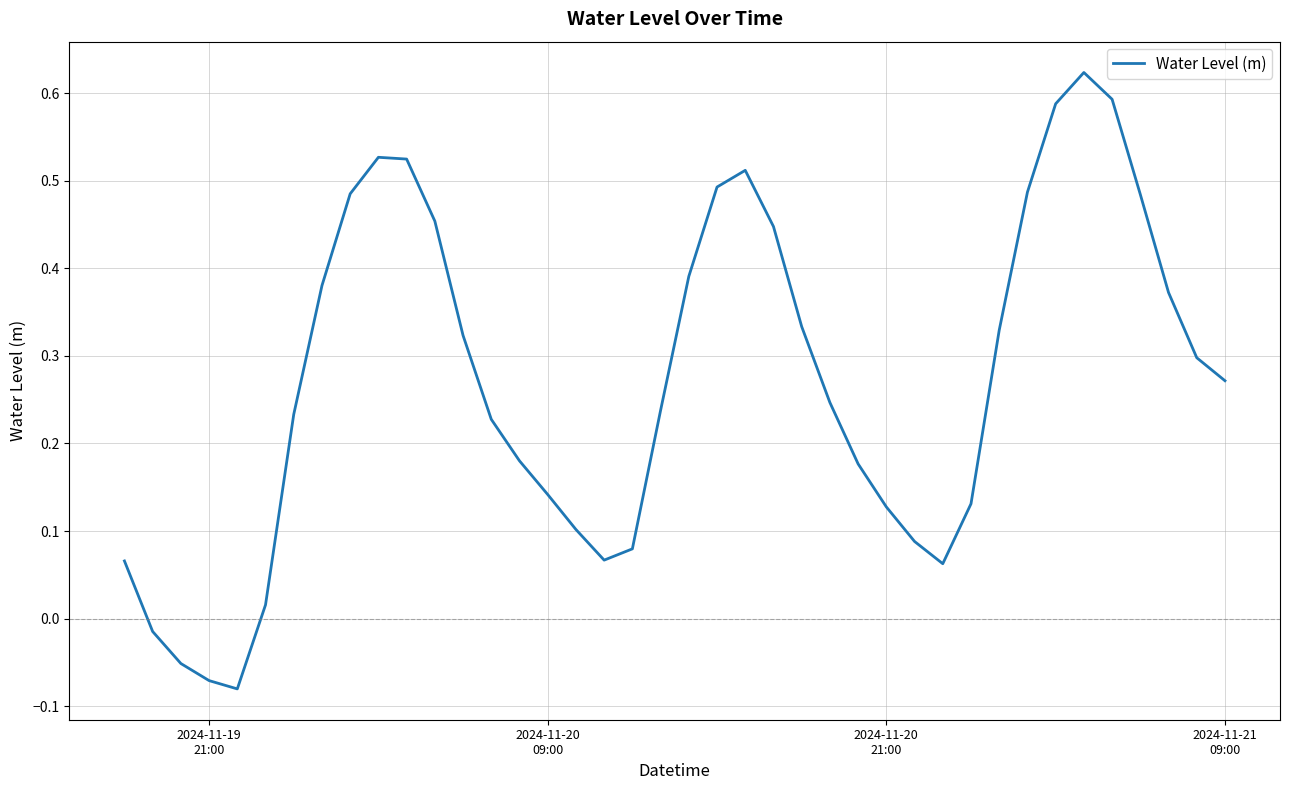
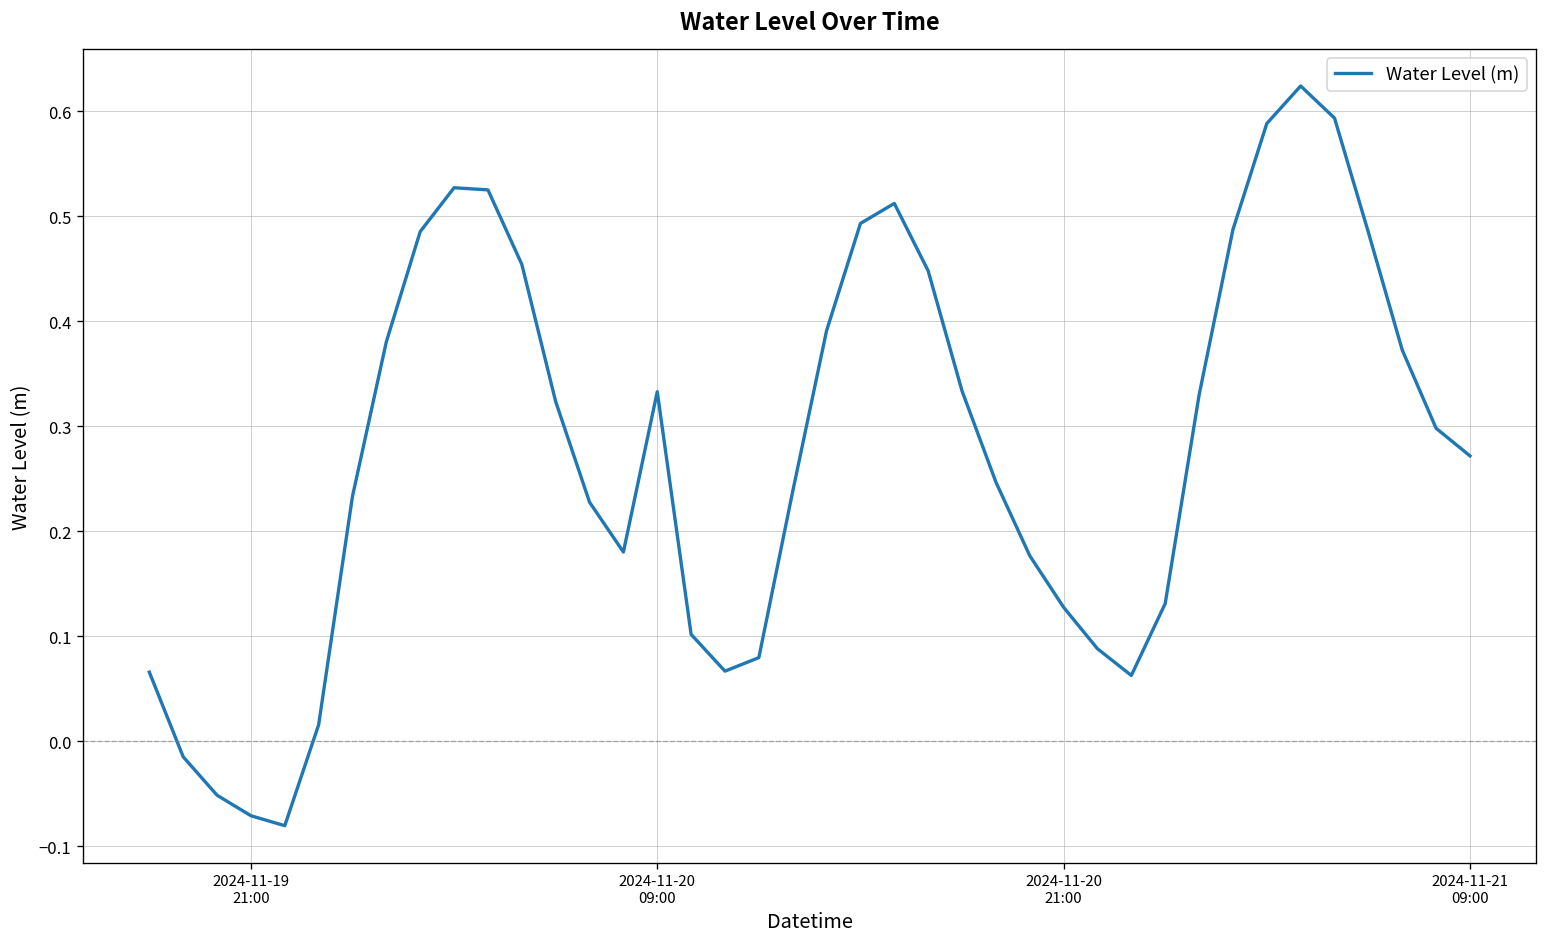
2024-11-20 09:00: 0.14 -> 0.33
